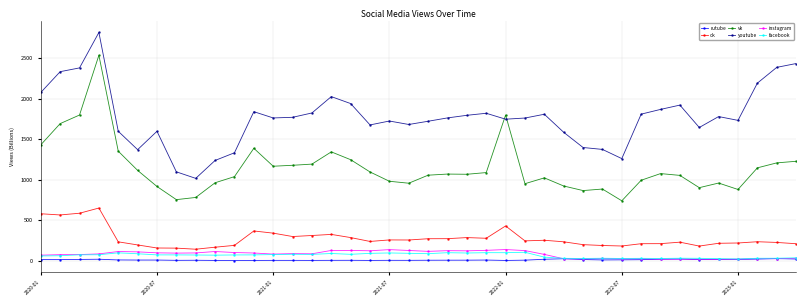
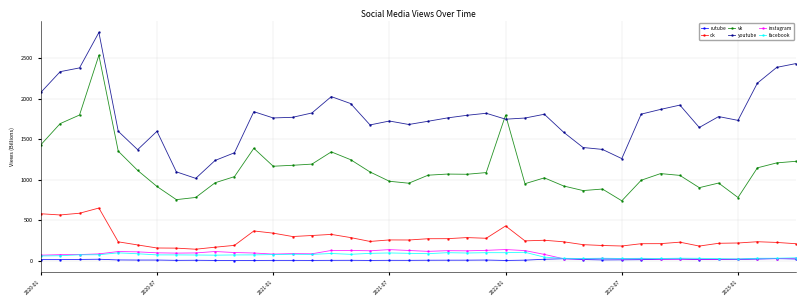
vk, 2023-01: 900 -> 800
